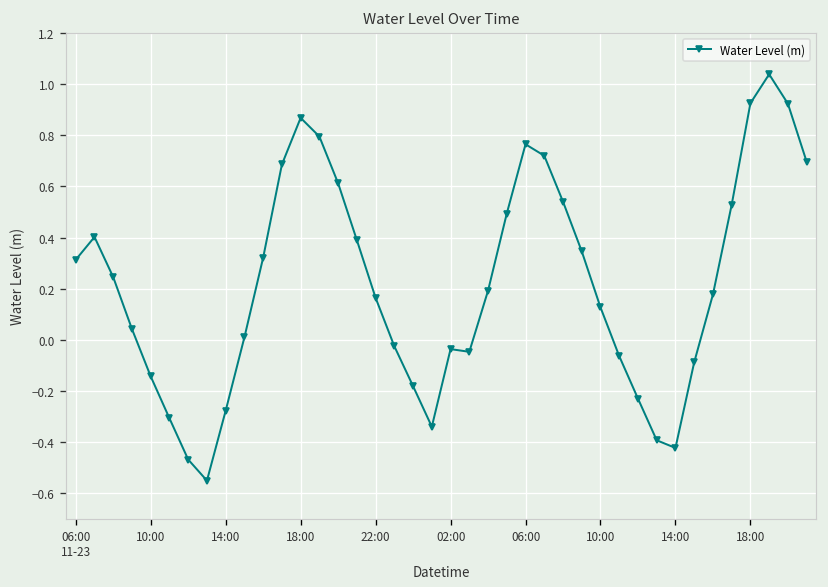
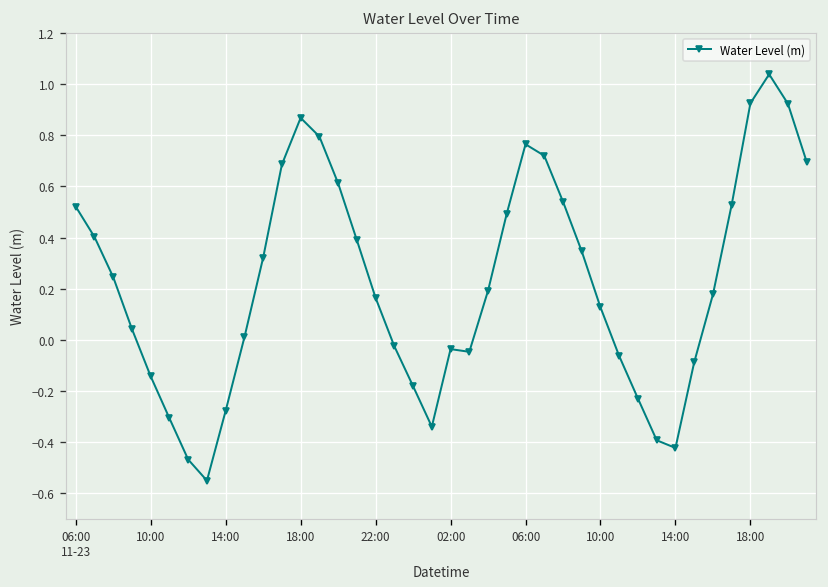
06:00 11-23: 0.31 -> 0.52
